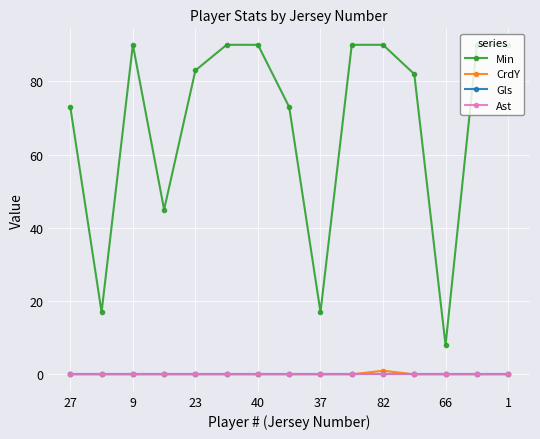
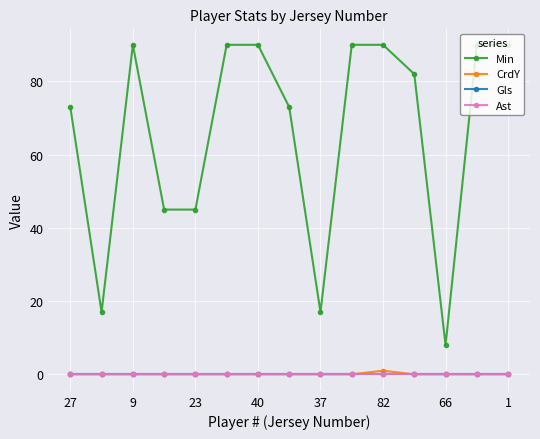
Min, 23: 83 -> 45
